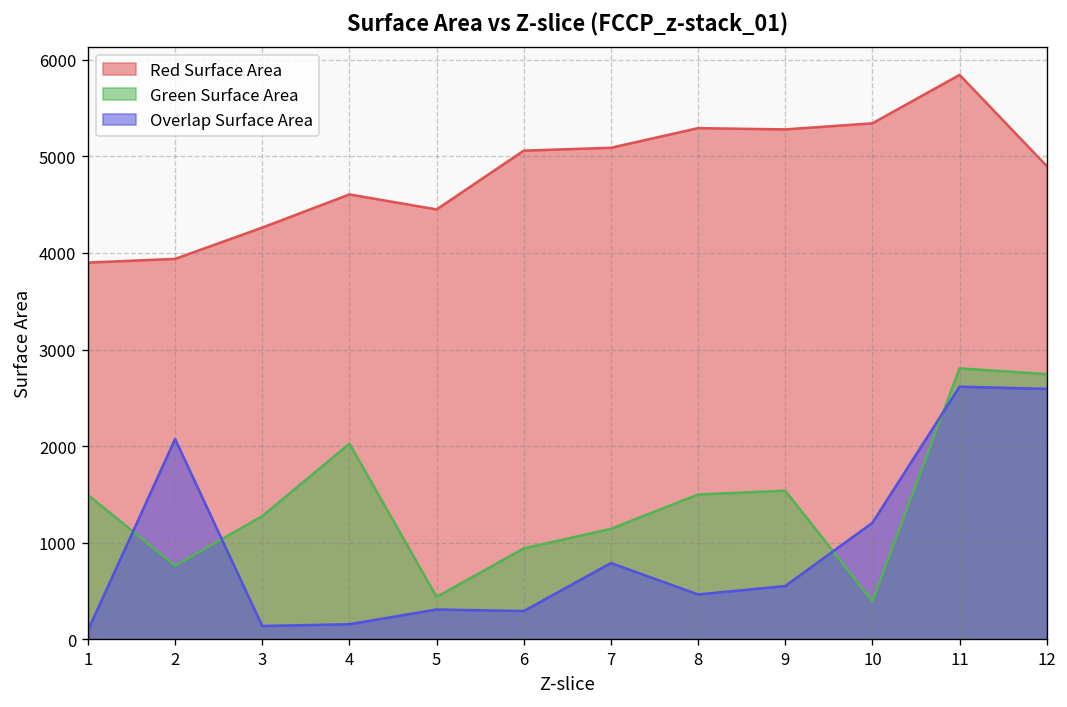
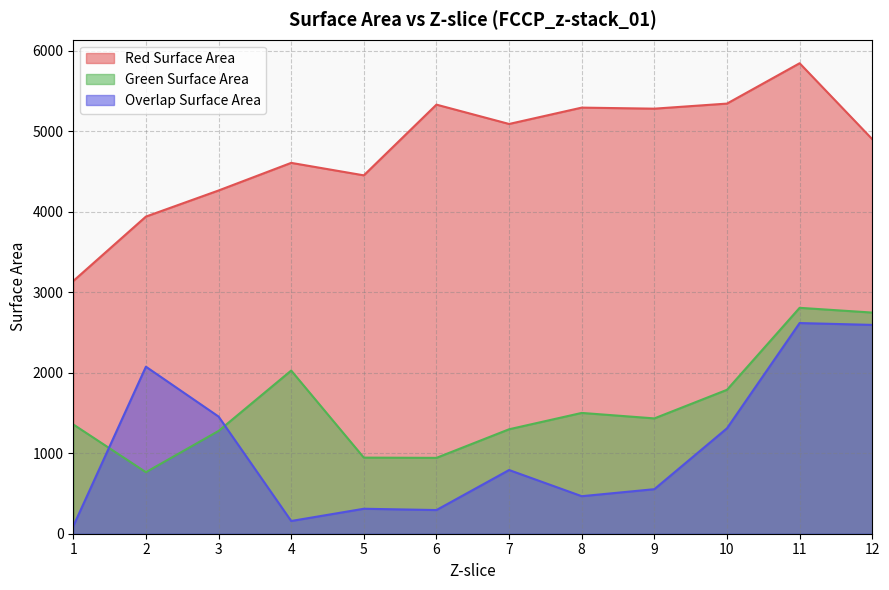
Red Surface Area, 1: 3900 -> 3100
Green Surface Area, 1: 1500 -> 1400
Overlap Surface Area, 3: 100 -> 1500
Green Surface Area, 5: 400 -> 900
Red Surface Area, 6: 5100 -> 5300
Green Surface Area, 7: 1100 -> 1300
Green Surface Area, 9: 1500 -> 1400
Green Surface Area, 10: 400 -> 1800
Overlap Surface Area, 10: 1200 -> 1300
